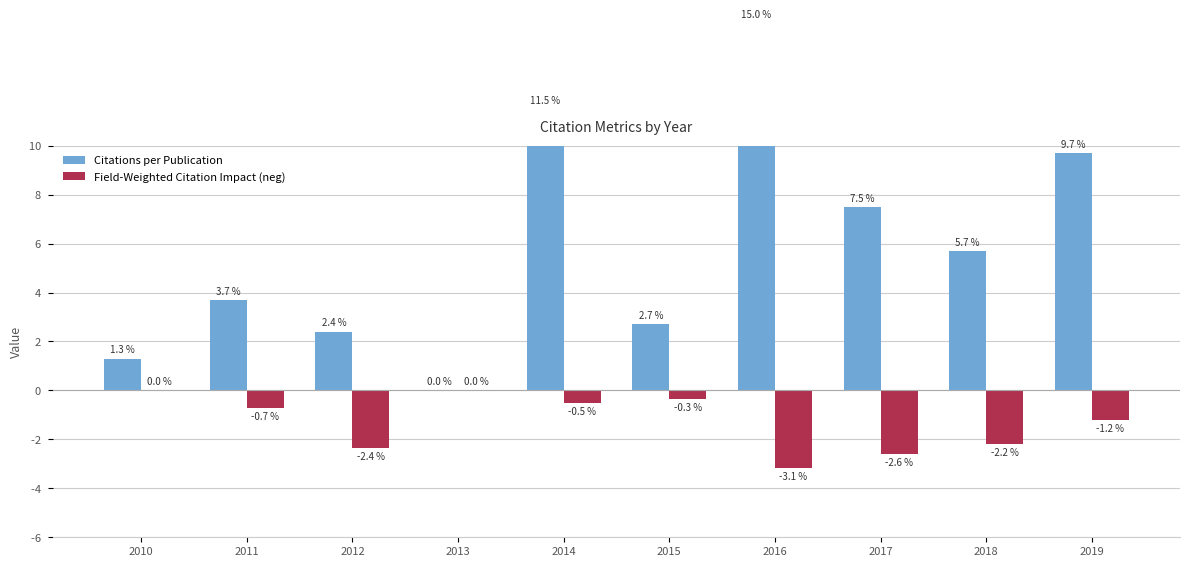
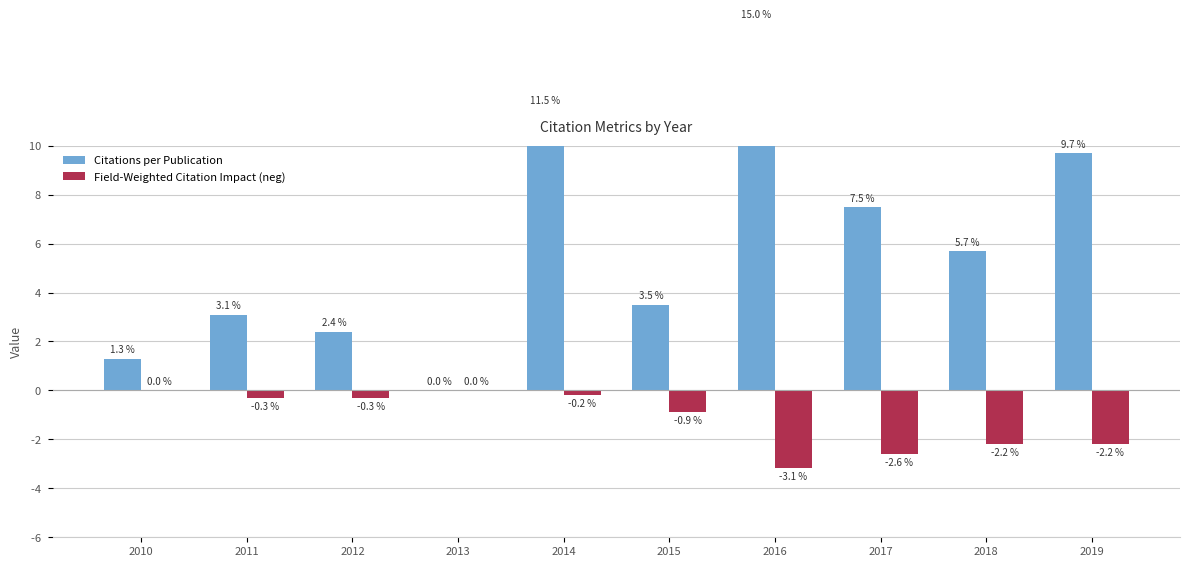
Citations per Publication, 2011: 3.7 % -> 3.1 %
Field-Weighted Citation Impact (neg), 2011: -0.7 % -> -0.3 %
Field-Weighted Citation Impact (neg), 2012: -2.4 % -> -0.3 %
Field-Weighted Citation Impact (neg), 2014: -0.5 % -> -0.2 %
Citations per Publication, 2015: 2.7 % -> 3.5 %
Field-Weighted Citation Impact (neg), 2015: -0.3 % -> -0.9 %
Field-Weighted Citation Impact (neg), 2019: -1.2 % -> -2.2 %
